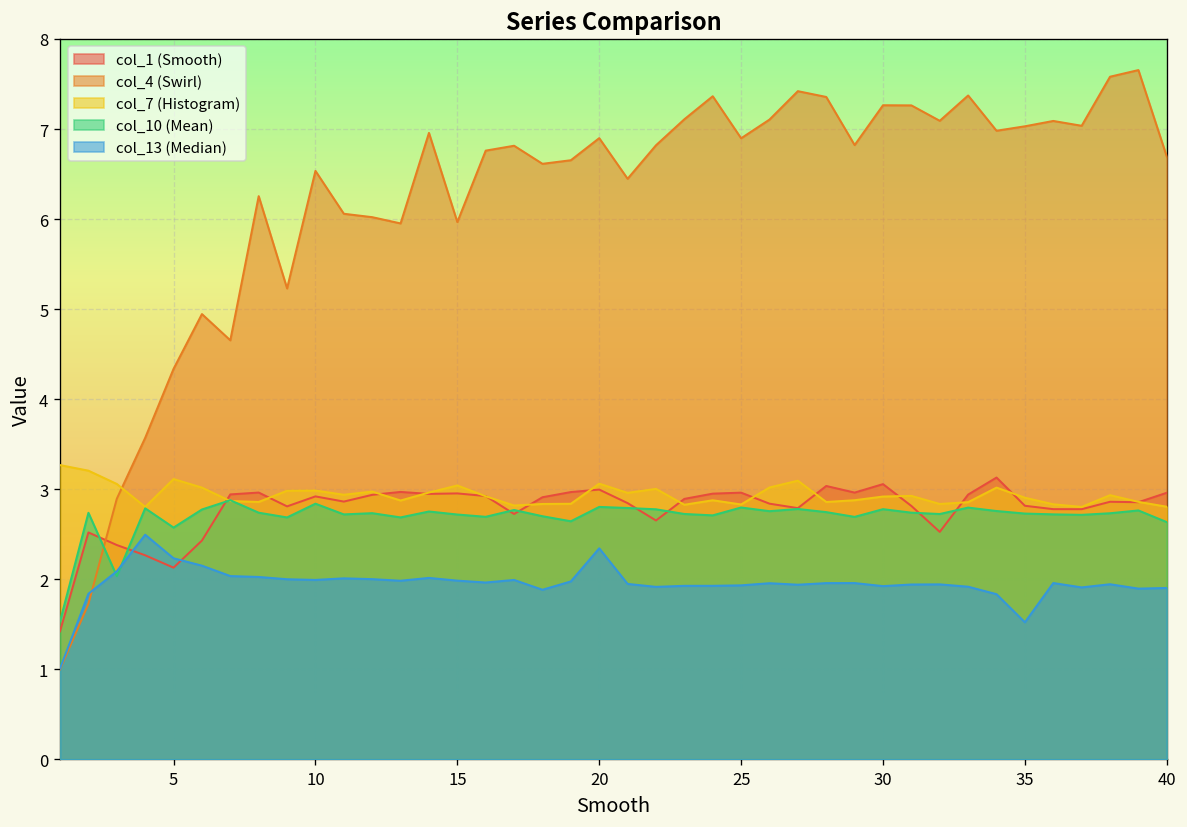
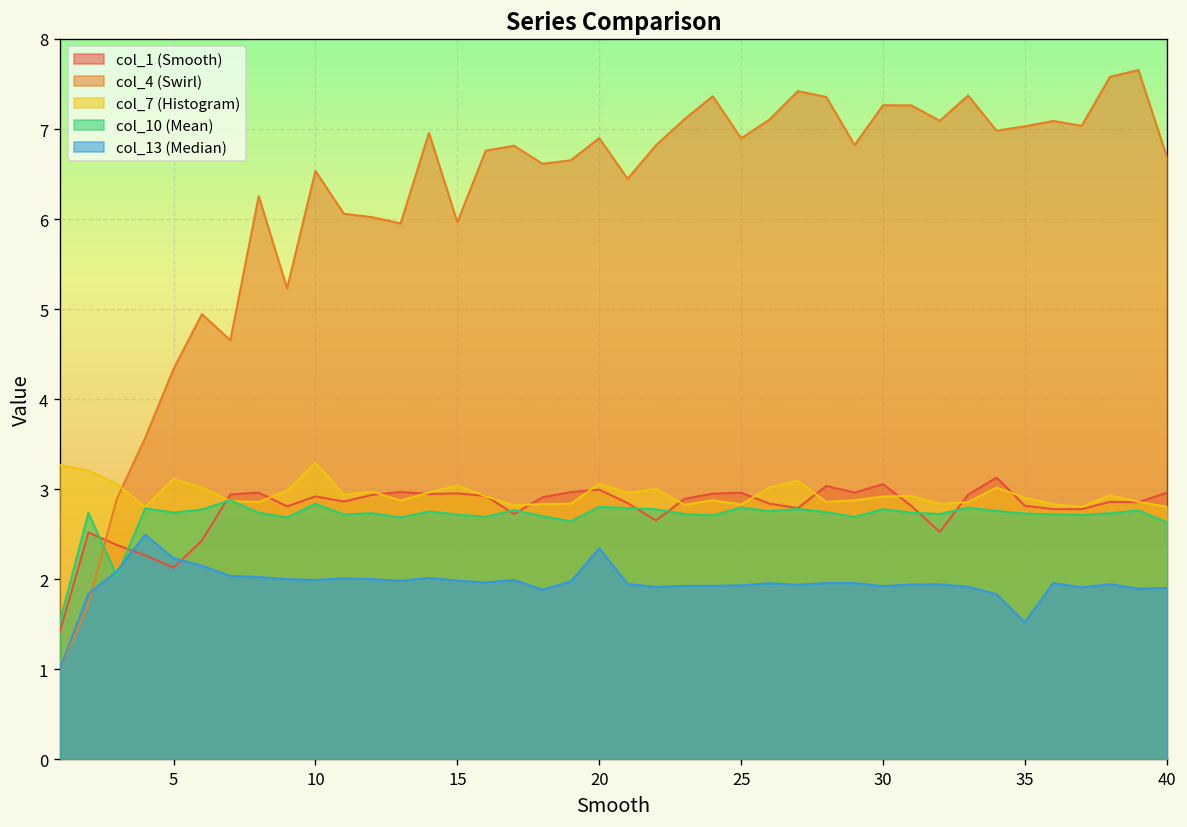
col_10 (Mean), 5: 2.6 -> 2.7
col_7 (Histogram), 10: 3.0 -> 3.3
